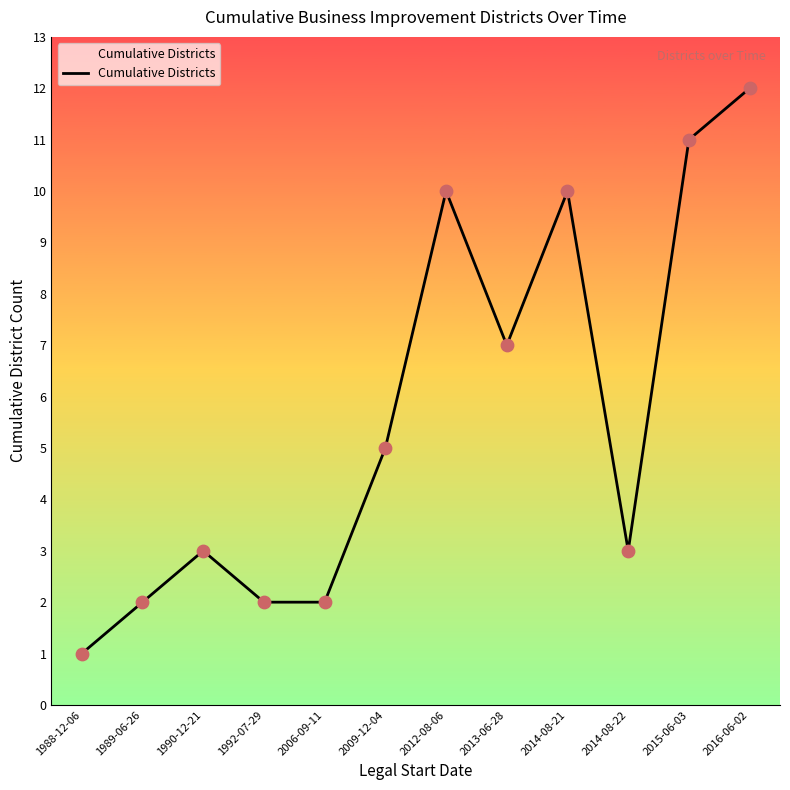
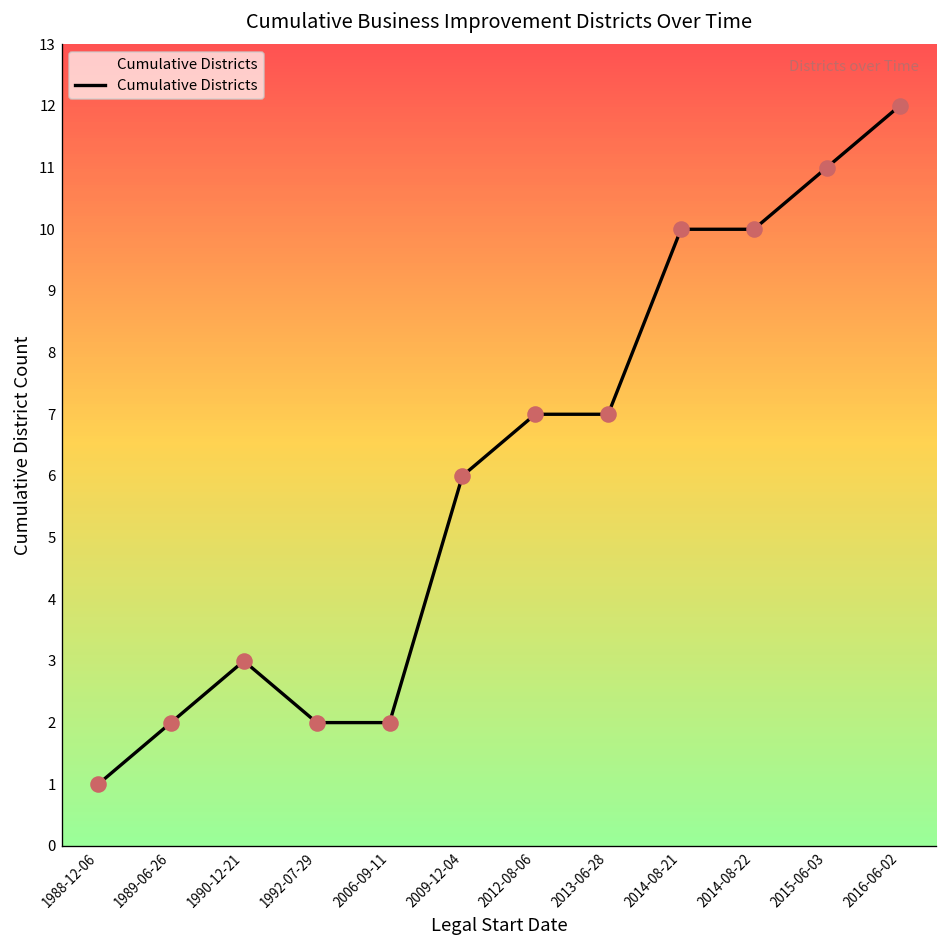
2009-12-04: 5 -> 6
2012-08-06: 10 -> 7
2014-08-22: 3 -> 10
